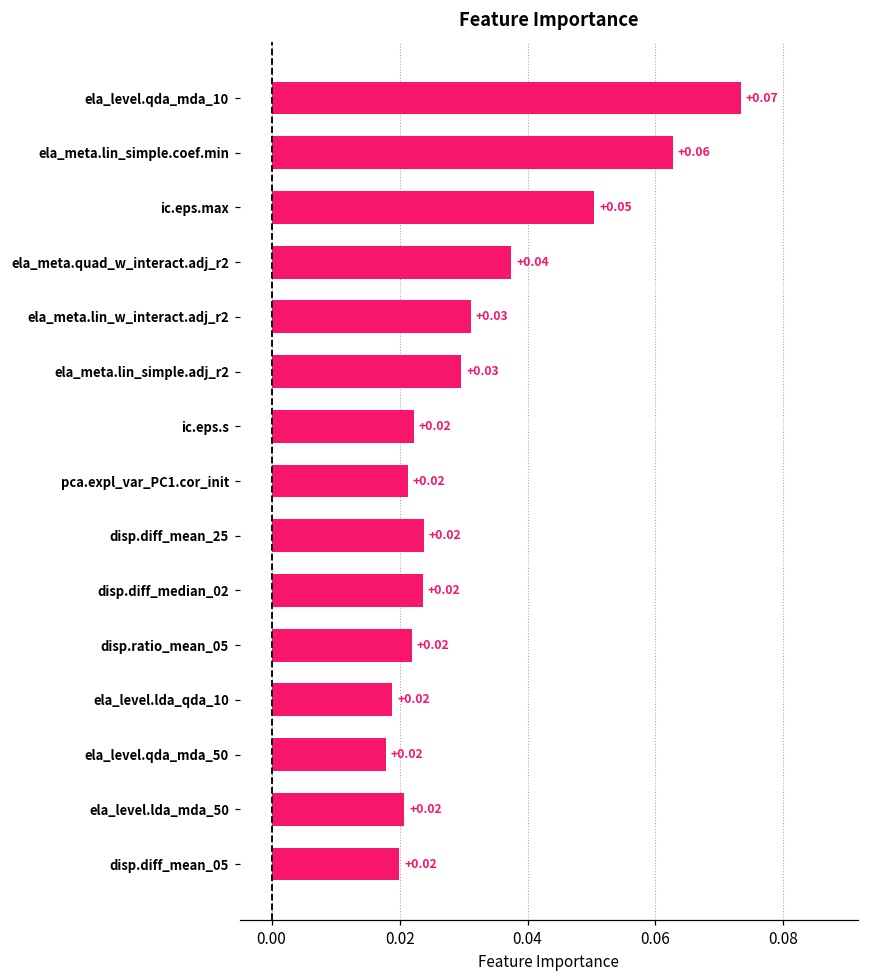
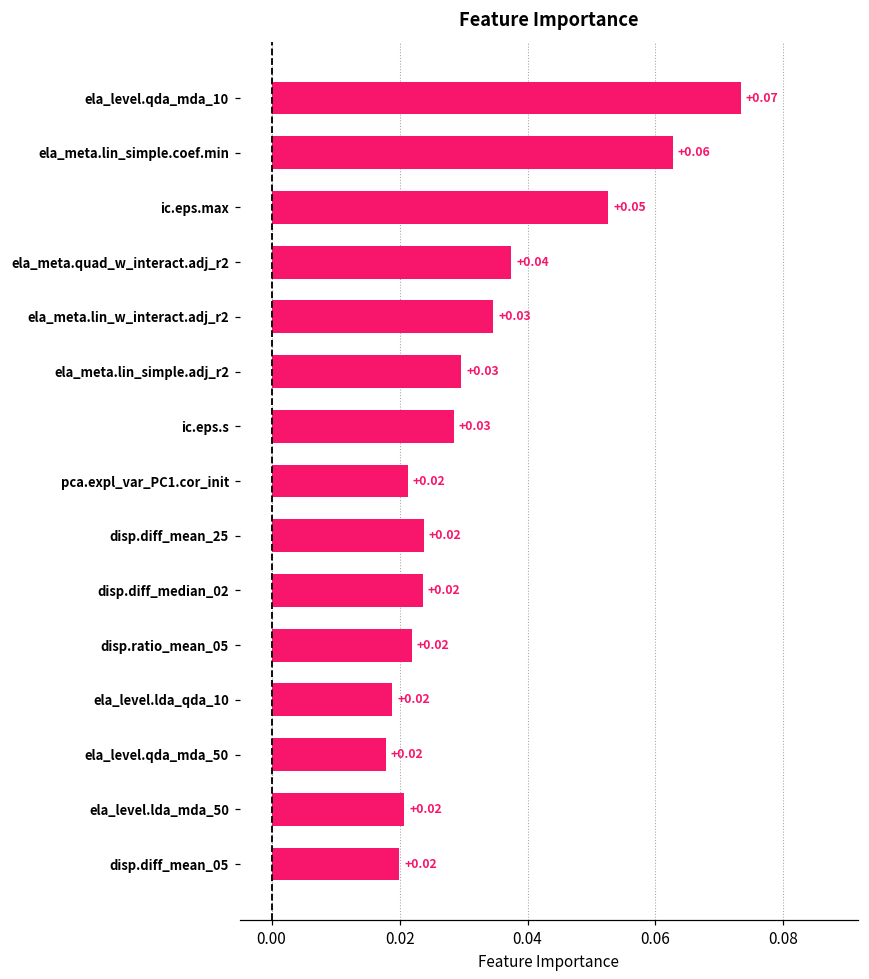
ic.eps.max: 0.050 -> 0.053
ela_meta.lin_w_interact.adj_r2: 0.031 -> 0.035
ic.eps.s: +0.02 -> +0.03
